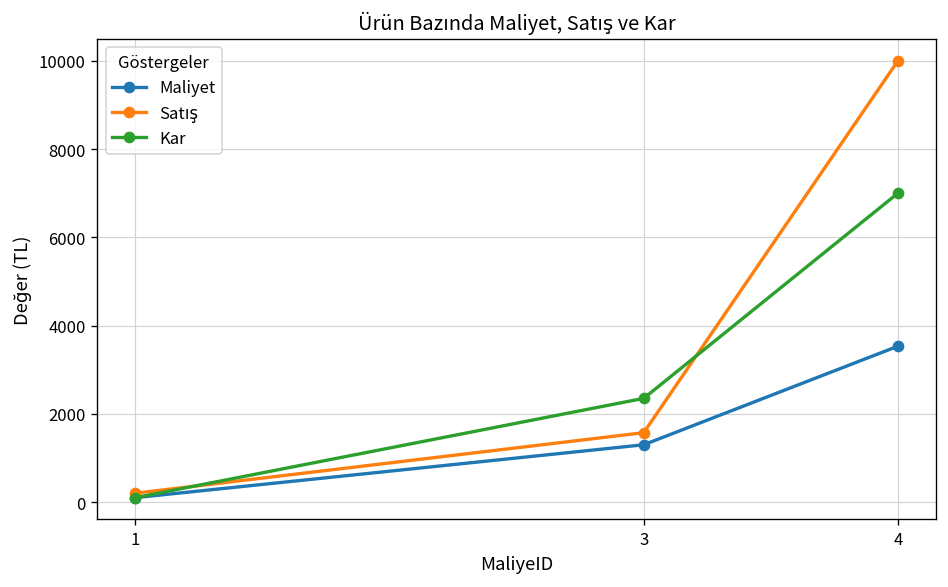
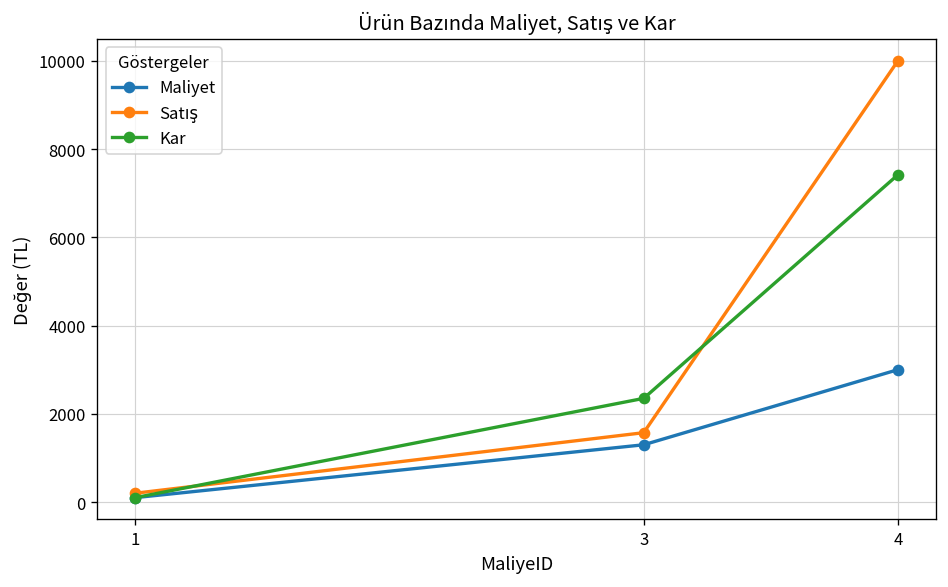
Maliyet, 4: 3500 -> 3000
Kar, 4: 7000 -> 7400
